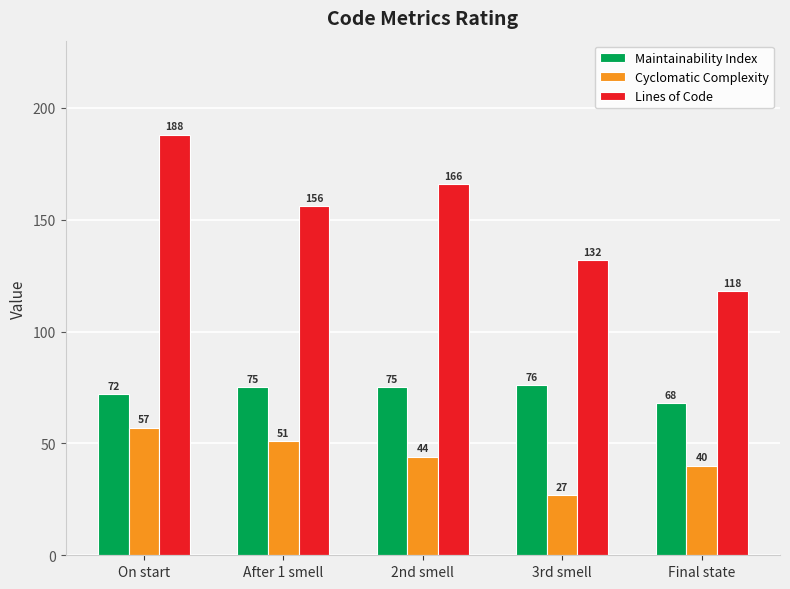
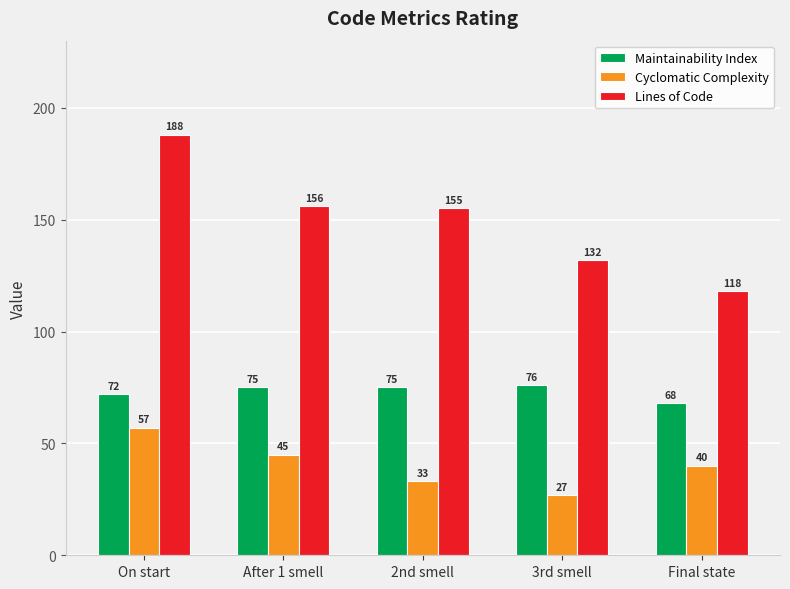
Cyclomatic Complexity, After 1 smell: 51 -> 45
Cyclomatic Complexity, 2nd smell: 44 -> 33
Lines of Code, 2nd smell: 166 -> 155
